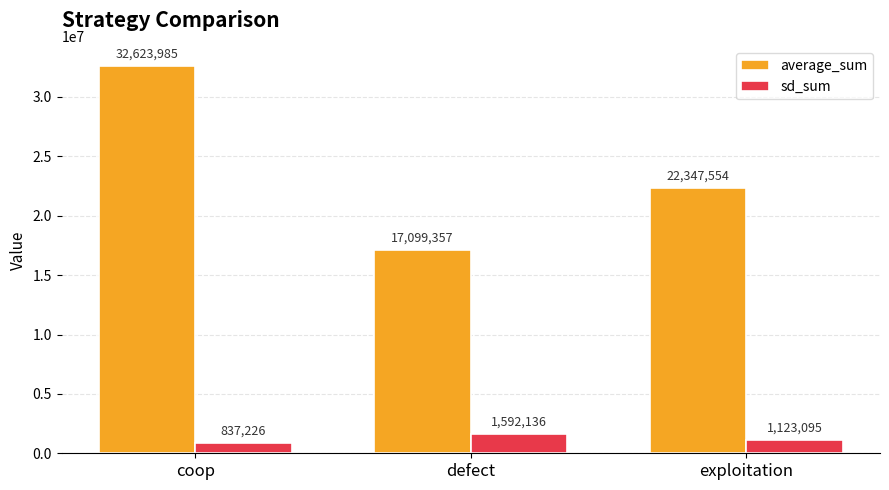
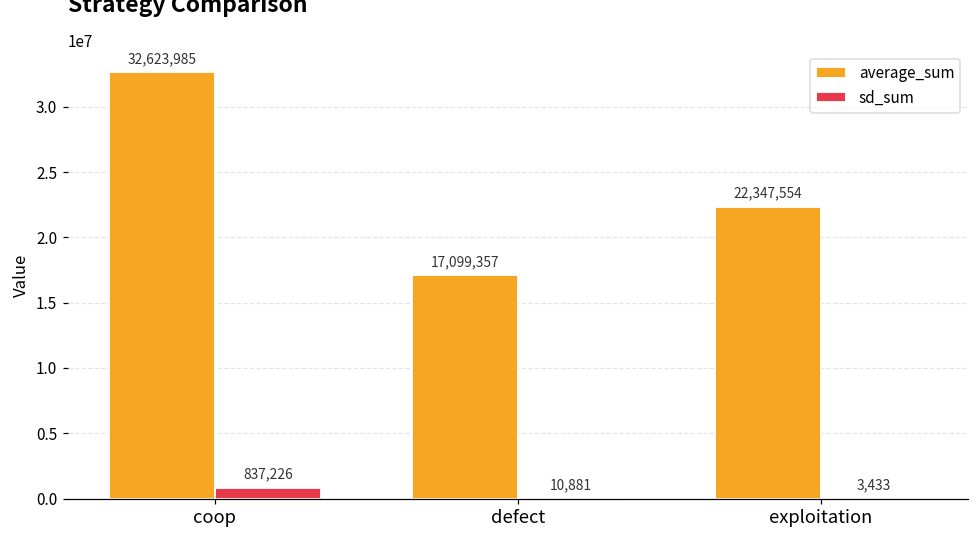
sd_sum, defect: 1,592,136 -> 10,881
sd_sum, exploitation: 1,123,095 -> 3,433
